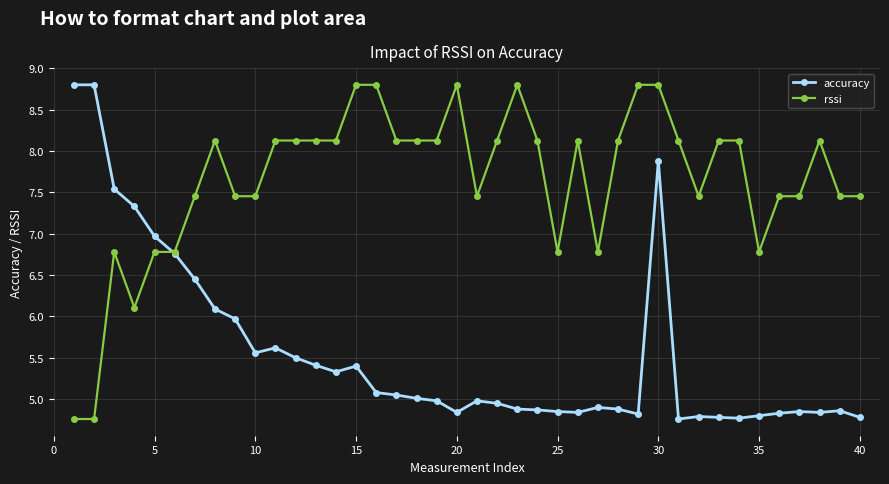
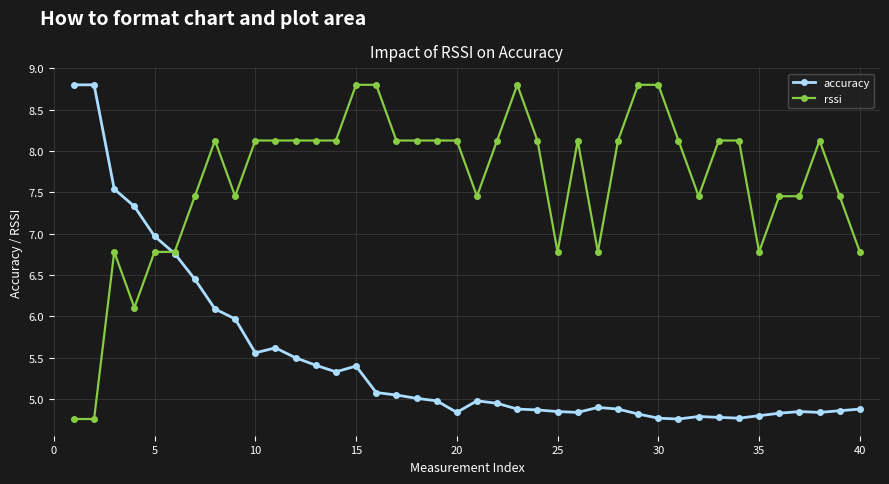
rssi, 10: 7.5 -> 8.1
rssi, 20: 8.8 -> 8.1
accuracy, 30: 7.9 -> 4.8
accuracy, 40: 4.8 -> 4.9
rssi, 40: 7.5 -> 6.8
